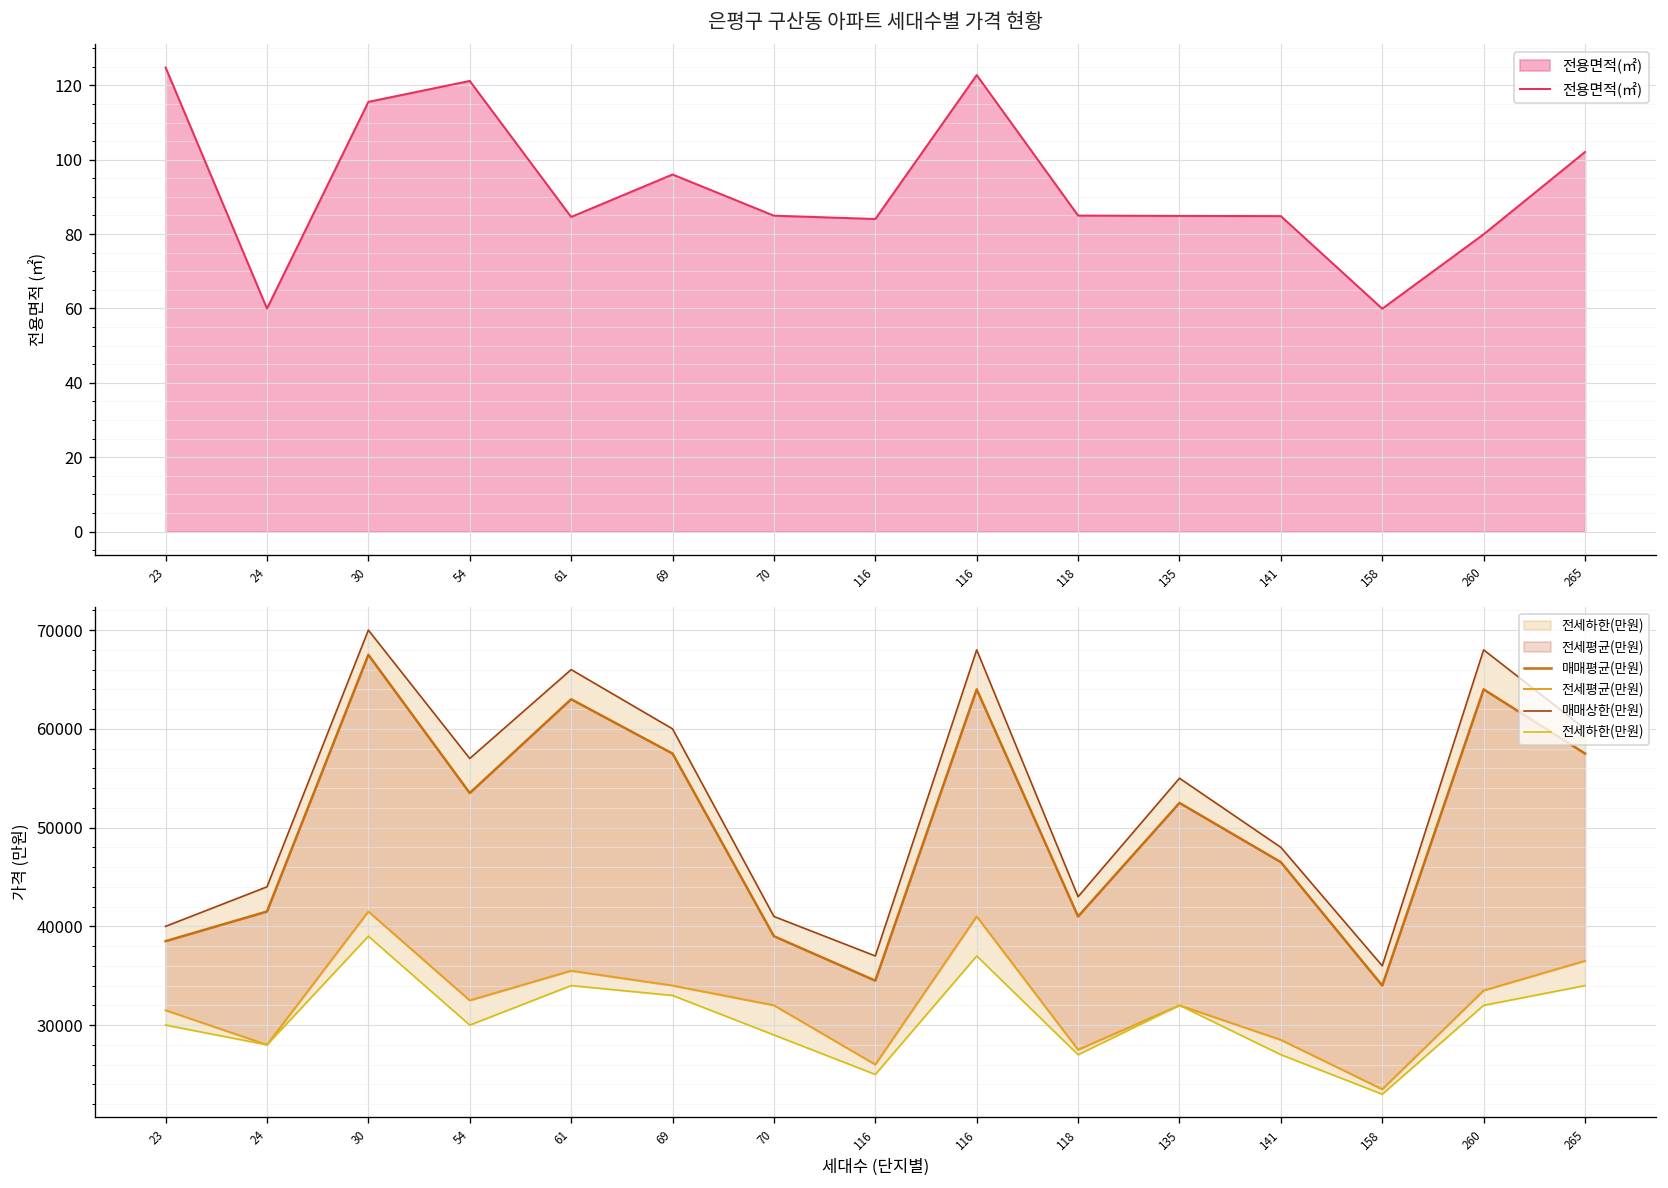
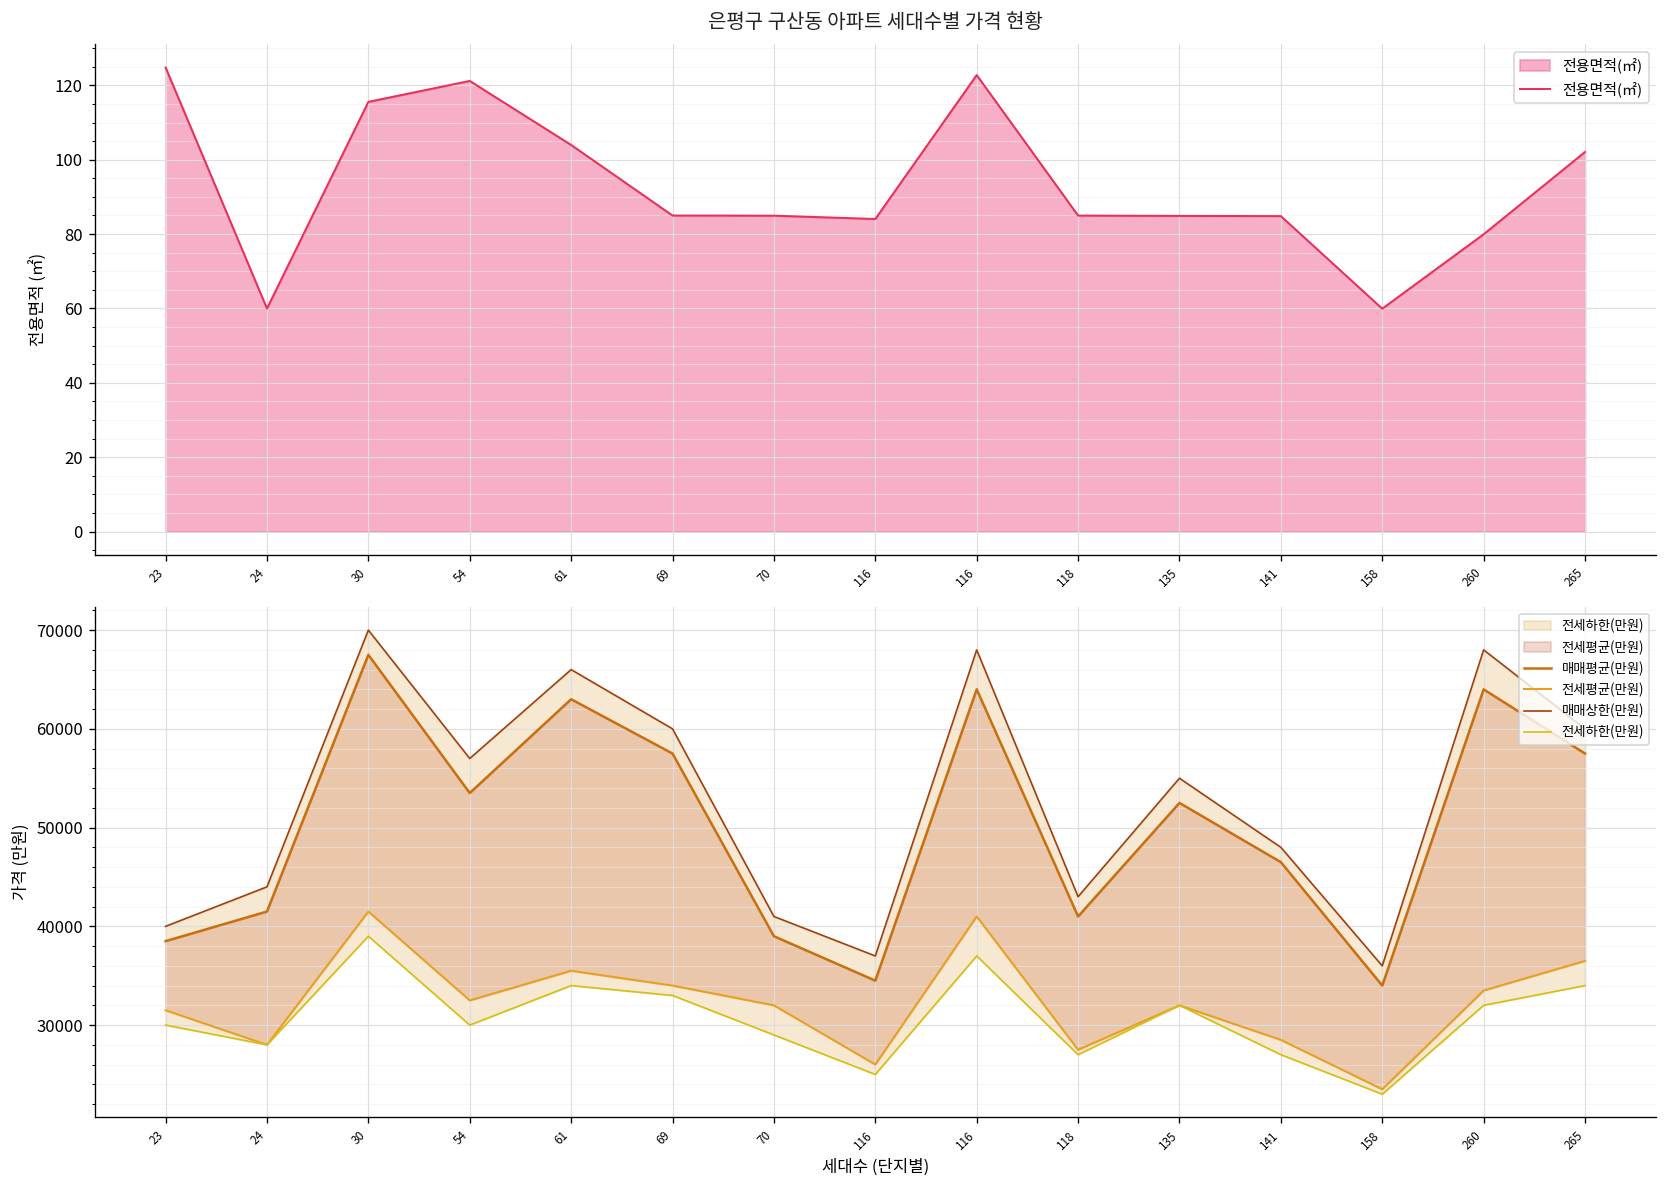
은평구 구산동 아파트 세대수별 가격 현황, 61: 85 -> 104
은평구 구산동 아파트 세대수별 가격 현황, 69: 96 -> 85
